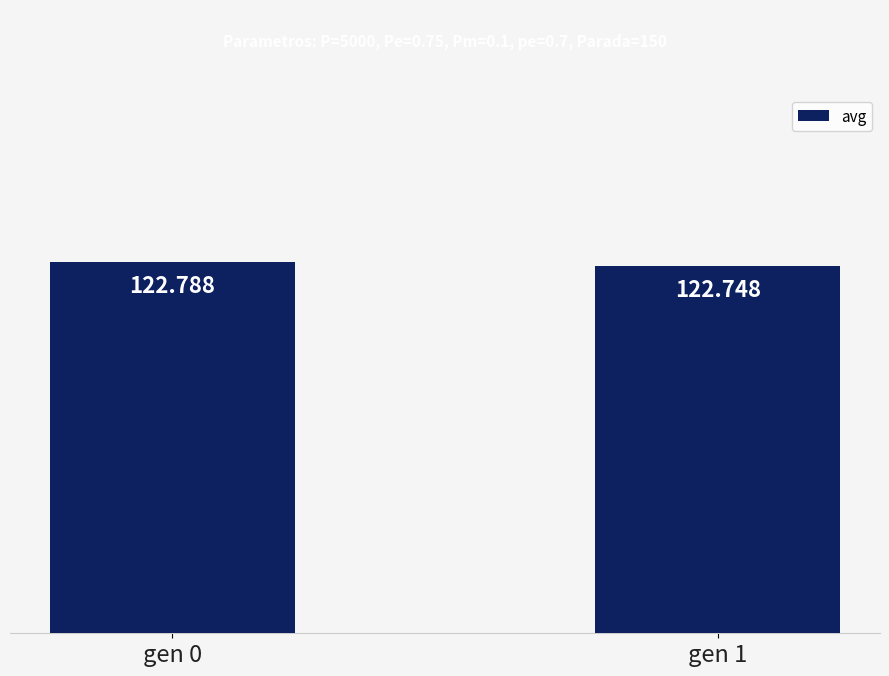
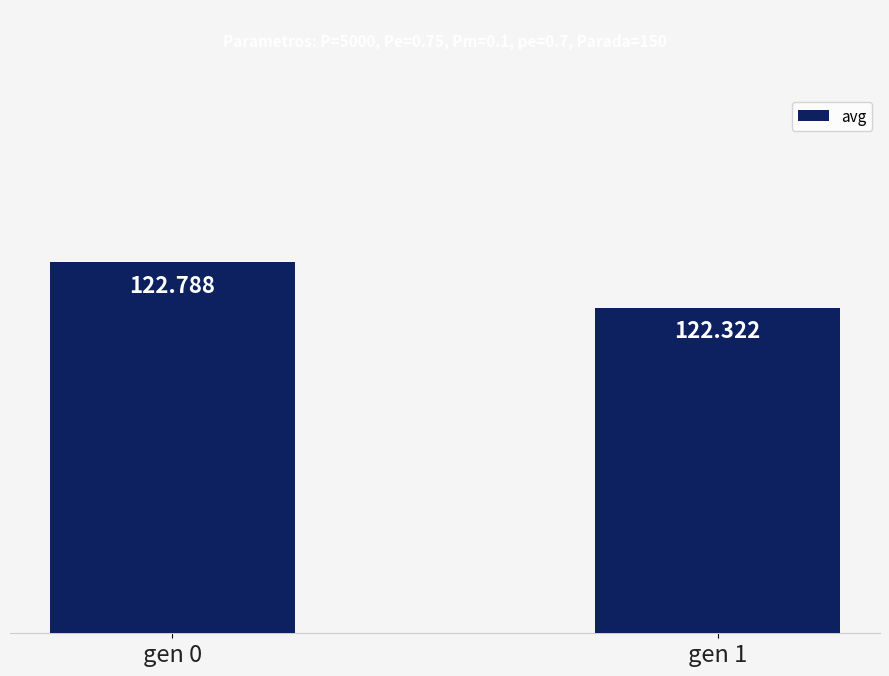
gen 1: 122.748 -> 122.322
